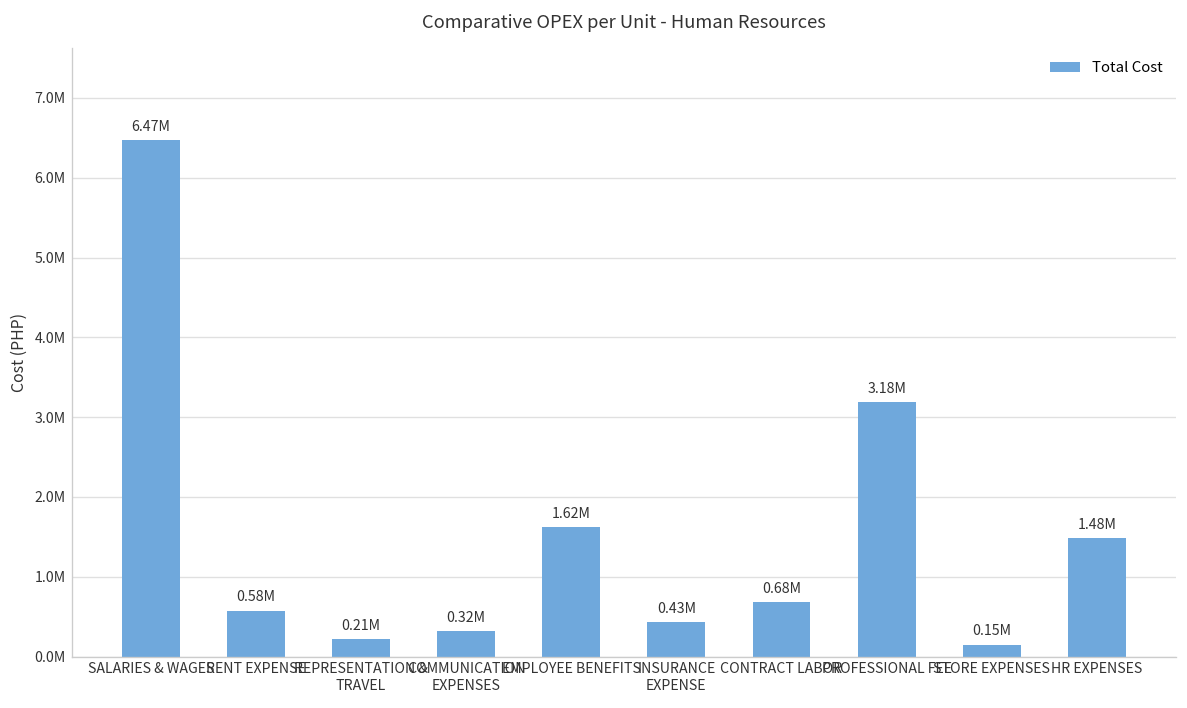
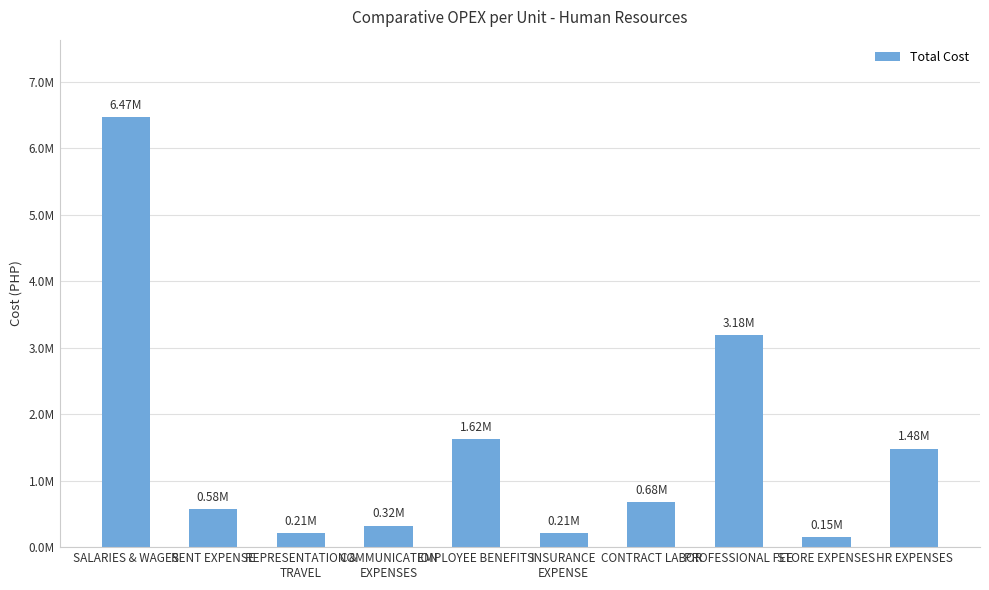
INSURANCE EXPENSE: 0.43M -> 0.21M
